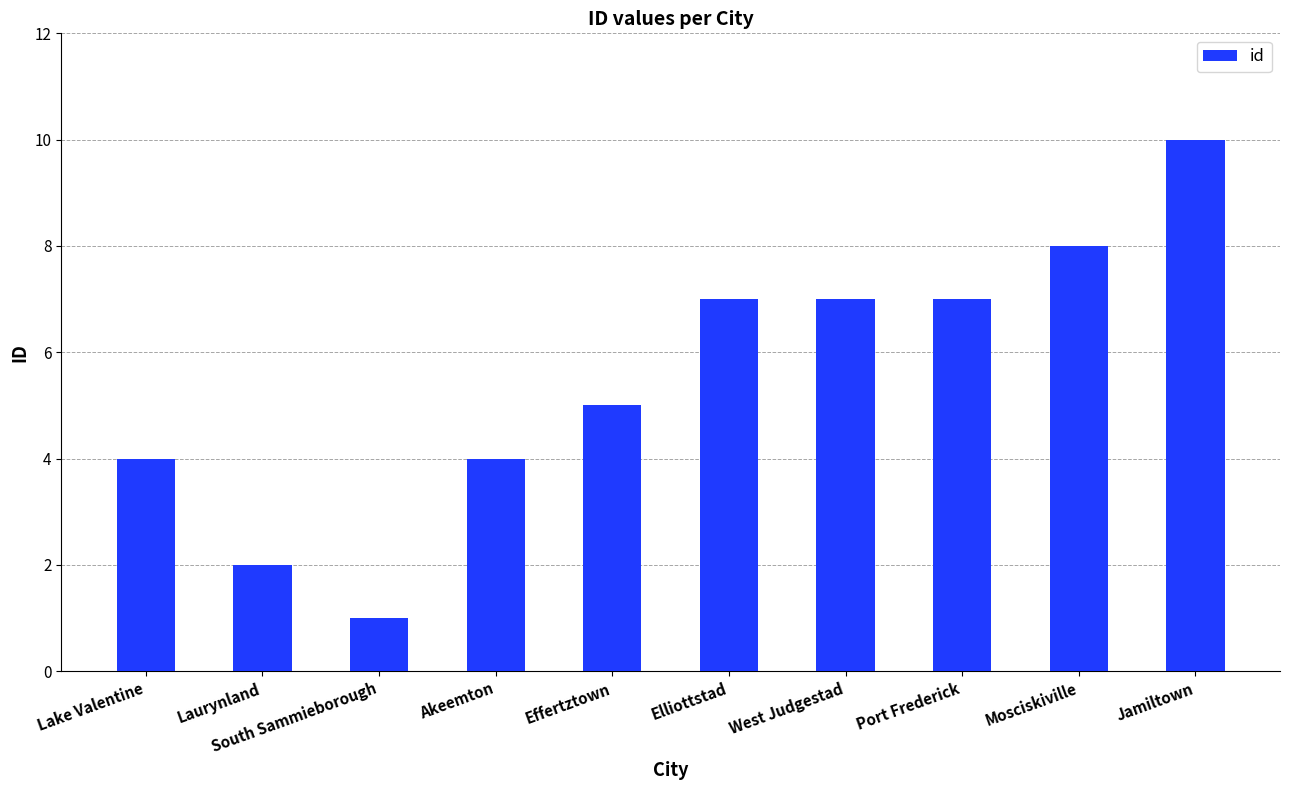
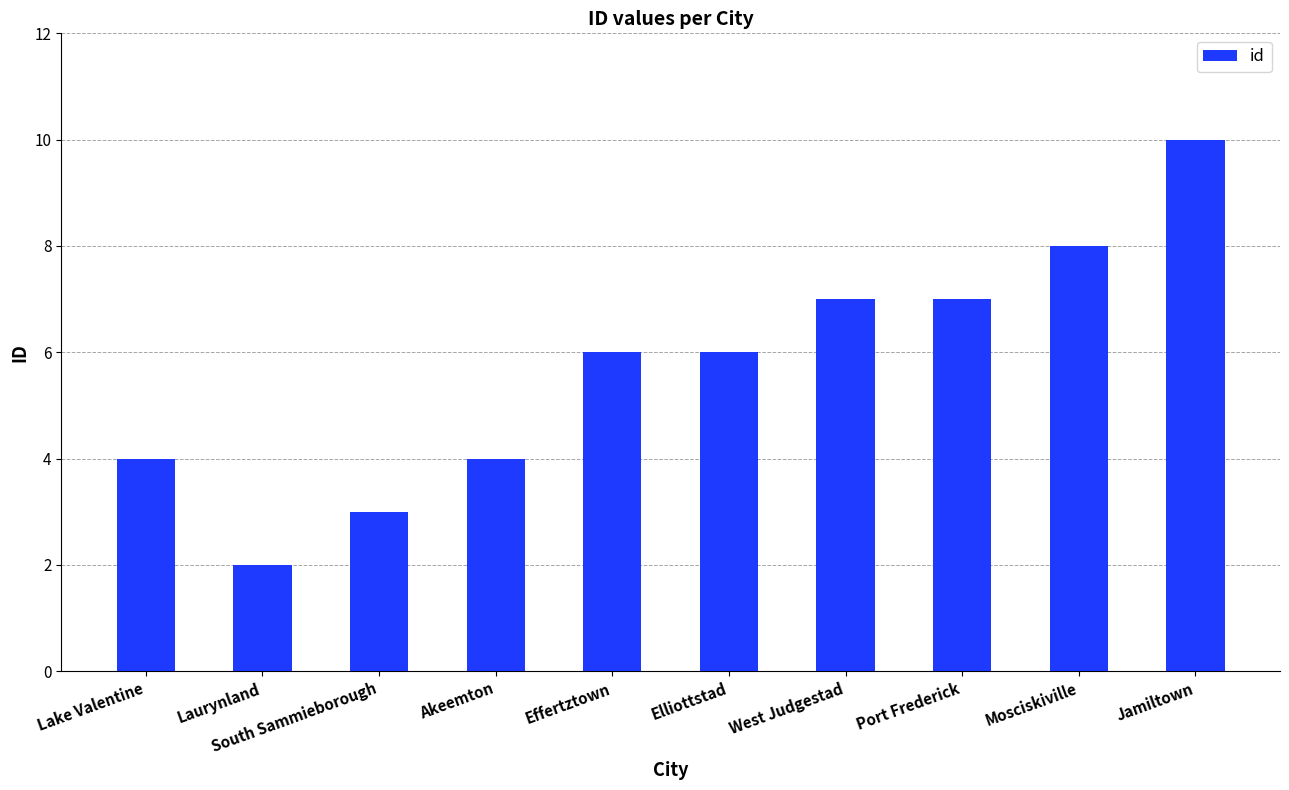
South Sammieborough: 1 -> 3
Effertztown: 5 -> 6
Elliottstad: 7 -> 6
